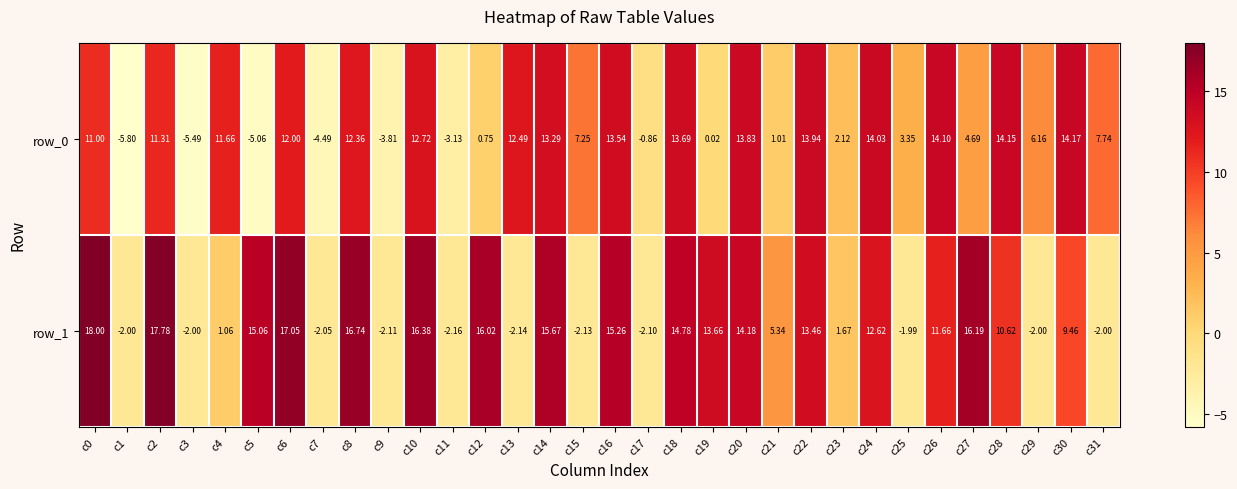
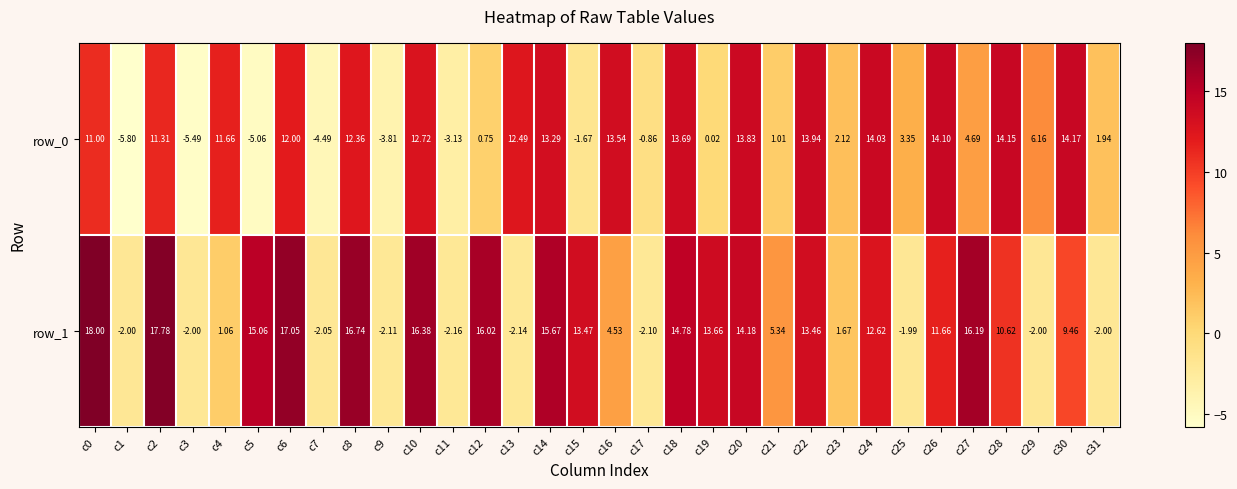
row_0, c15: 7.25 -> -1.67
row_0, c31: 7.74 -> 1.94
row_1, c15: -2.13 -> 13.47
row_1, c16: 15.26 -> 4.53
